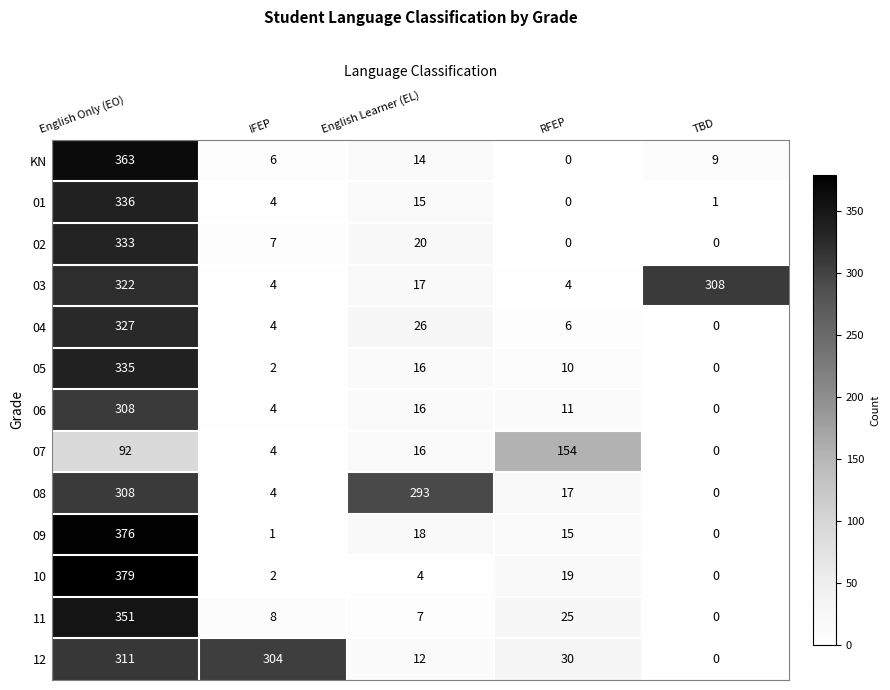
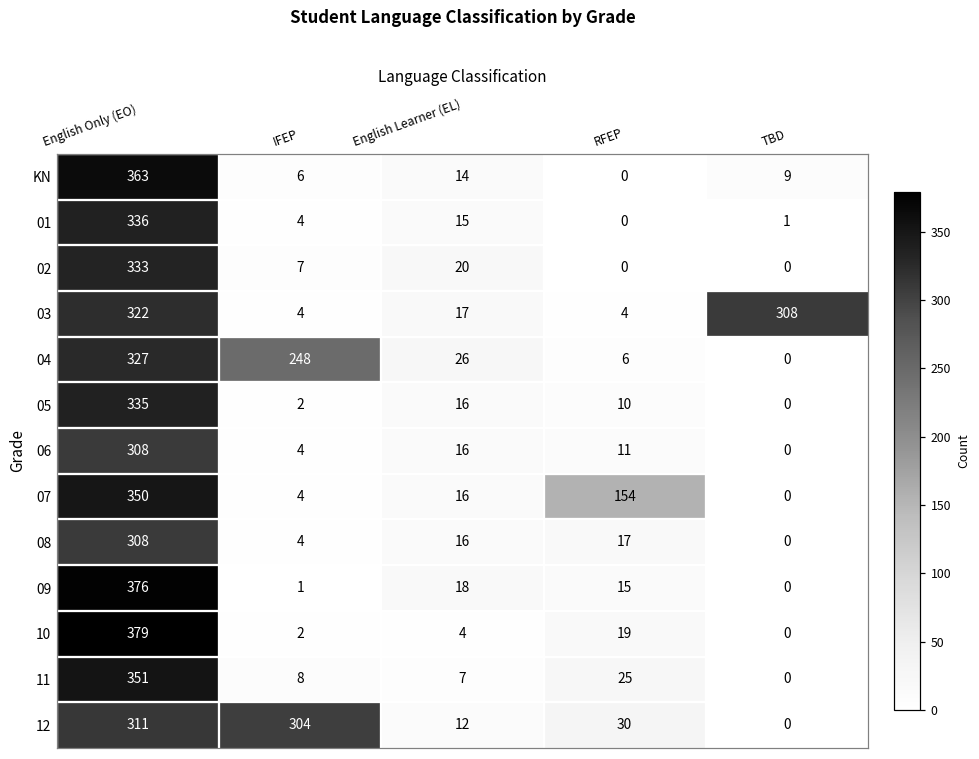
04, IFEP: 4 -> 248
07, English Only (EO): 92 -> 350
08, English Learner (EL): 293 -> 16
